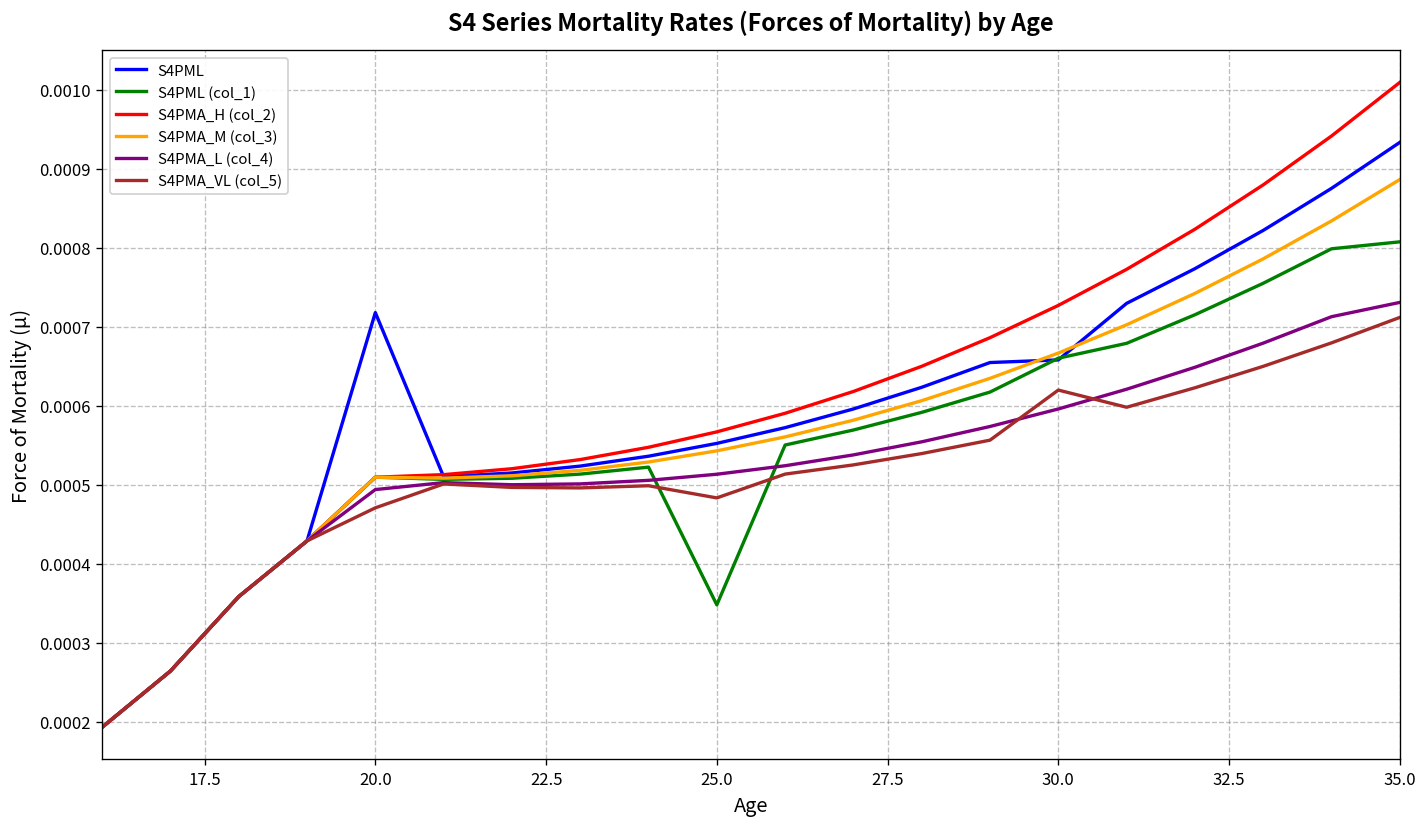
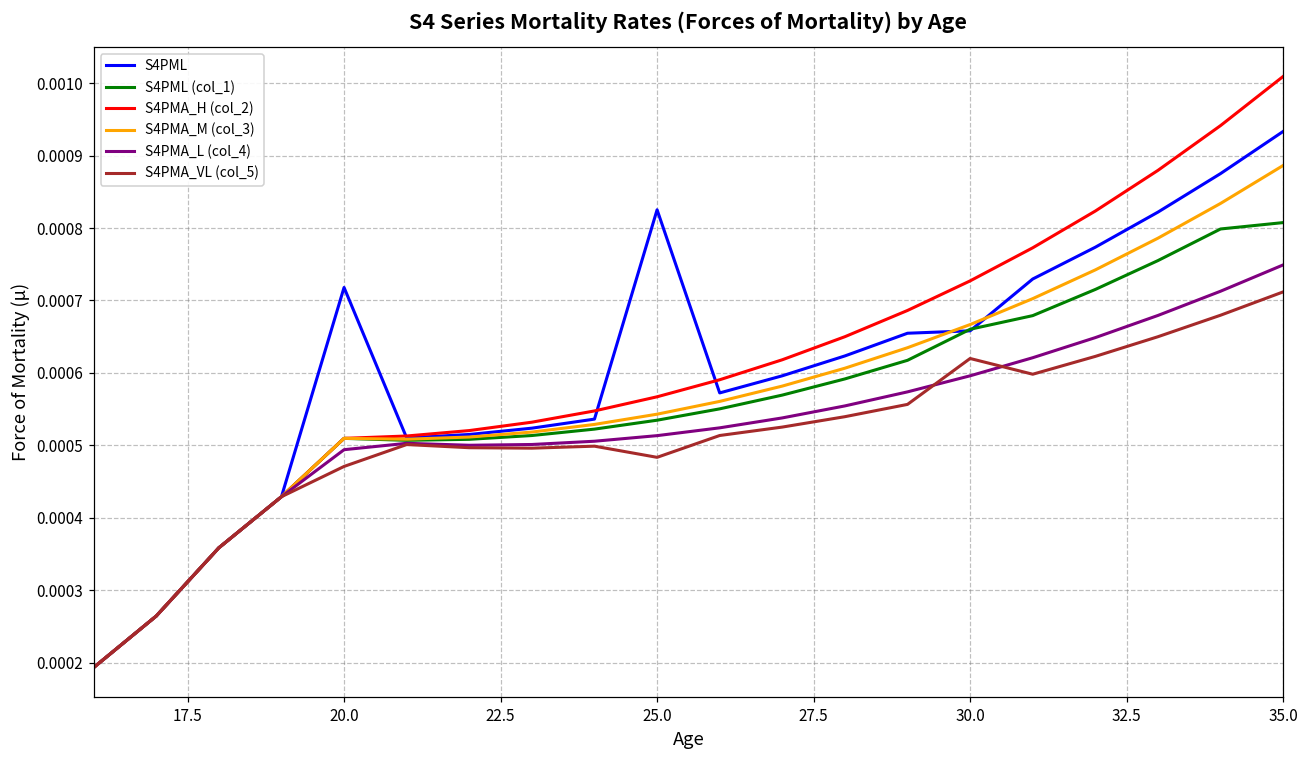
S4PML, 25.0: 0.00055 -> 0.00083
S4PML (col_1), 25.0: 0.00035 -> 0.00053
S4PMA_L (col_4), 35.0: 0.00073 -> 0.00075
